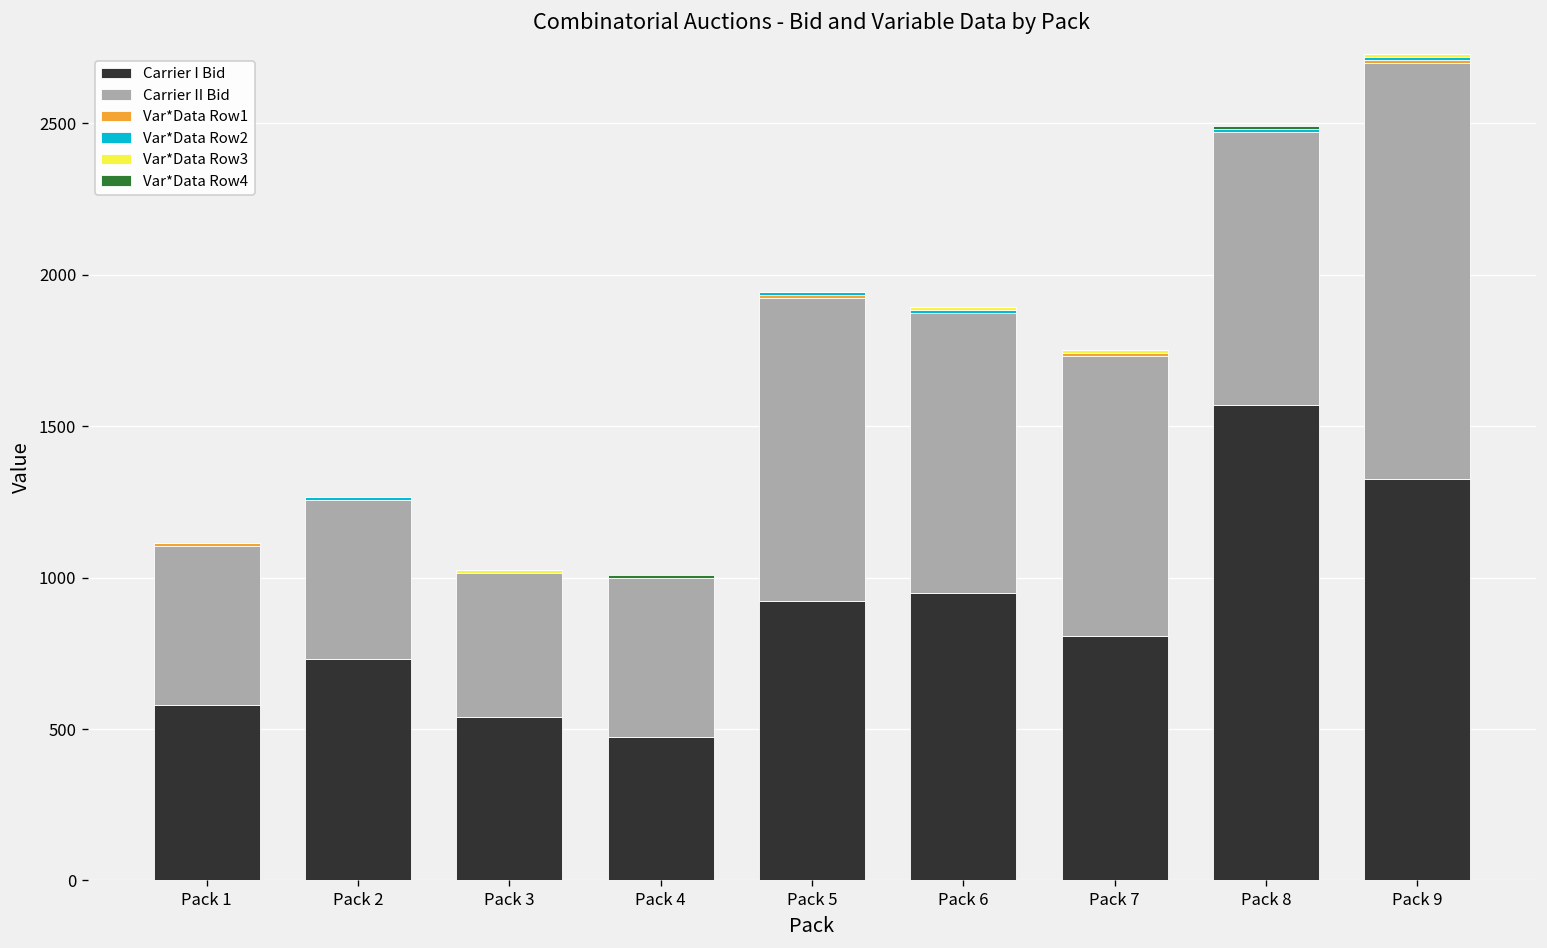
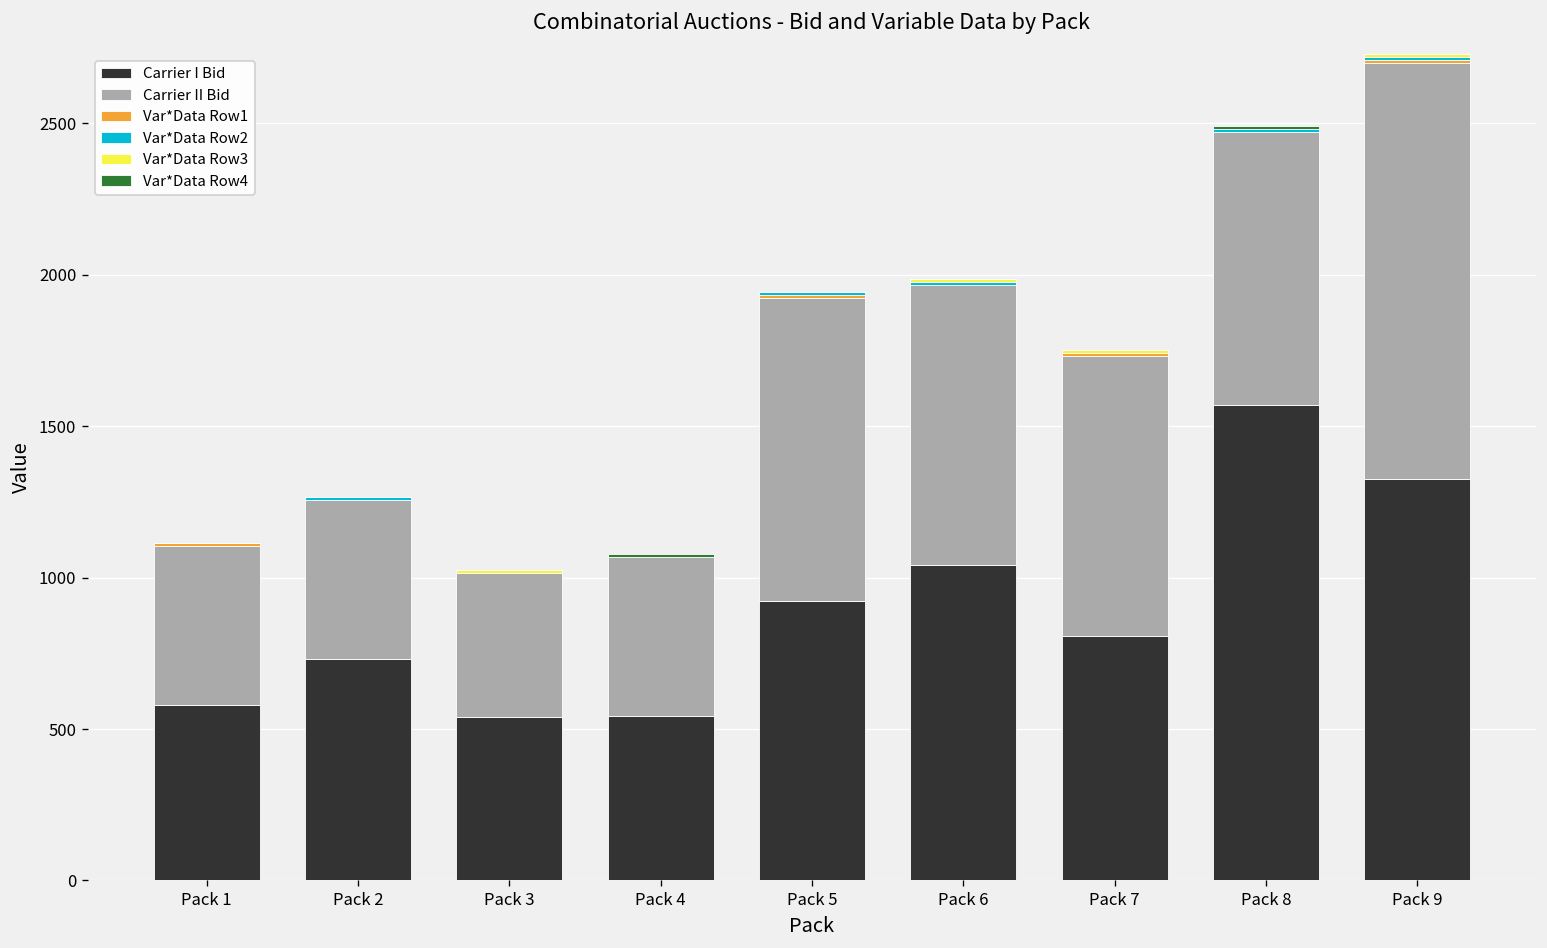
Carrier I Bid, Pack 4: 480 -> 540
Carrier I Bid, Pack 6: 950 -> 1040
